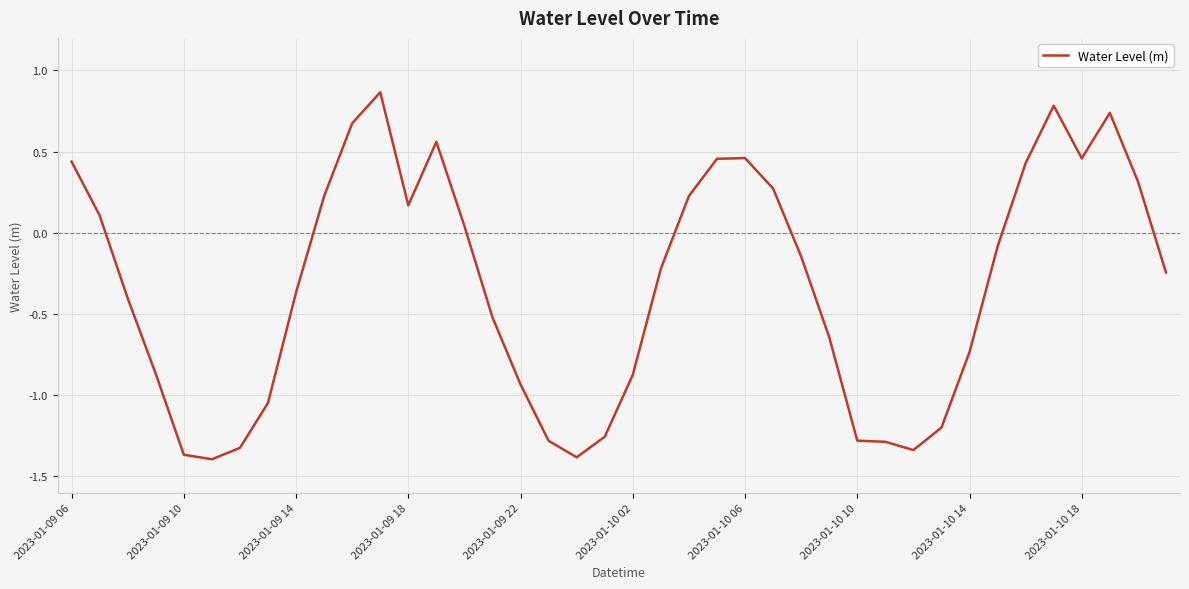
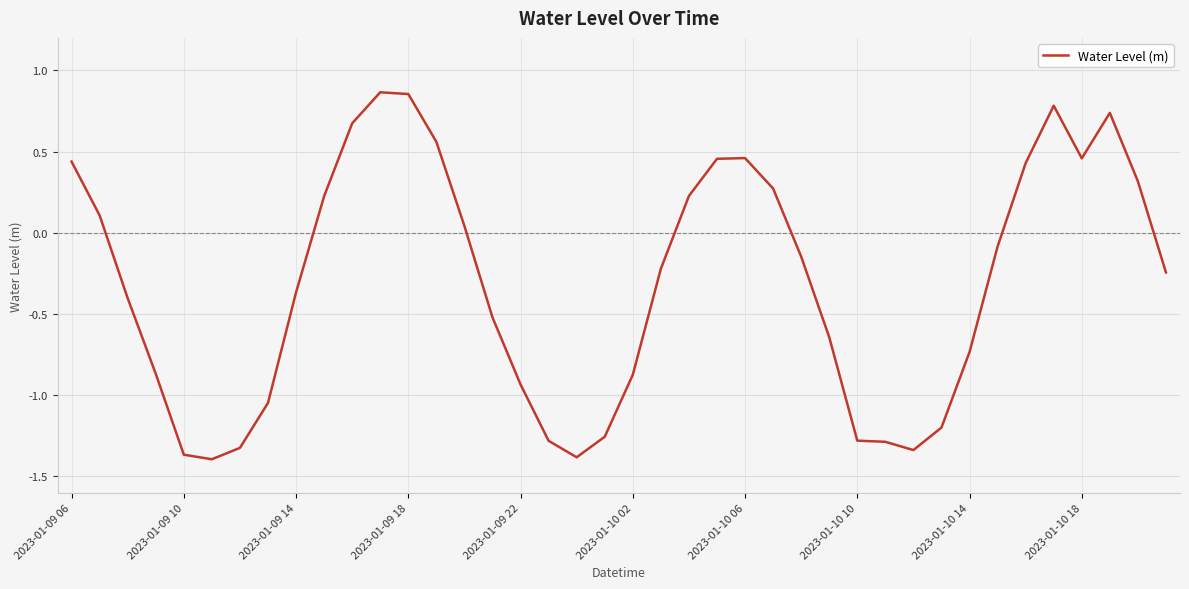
2023-01-09 18: 0.17 -> 0.85
